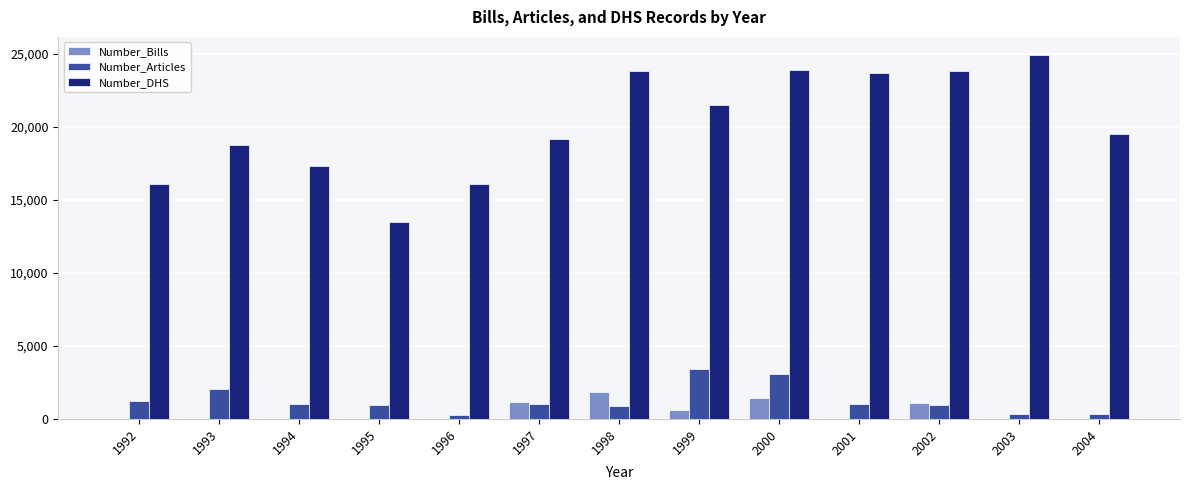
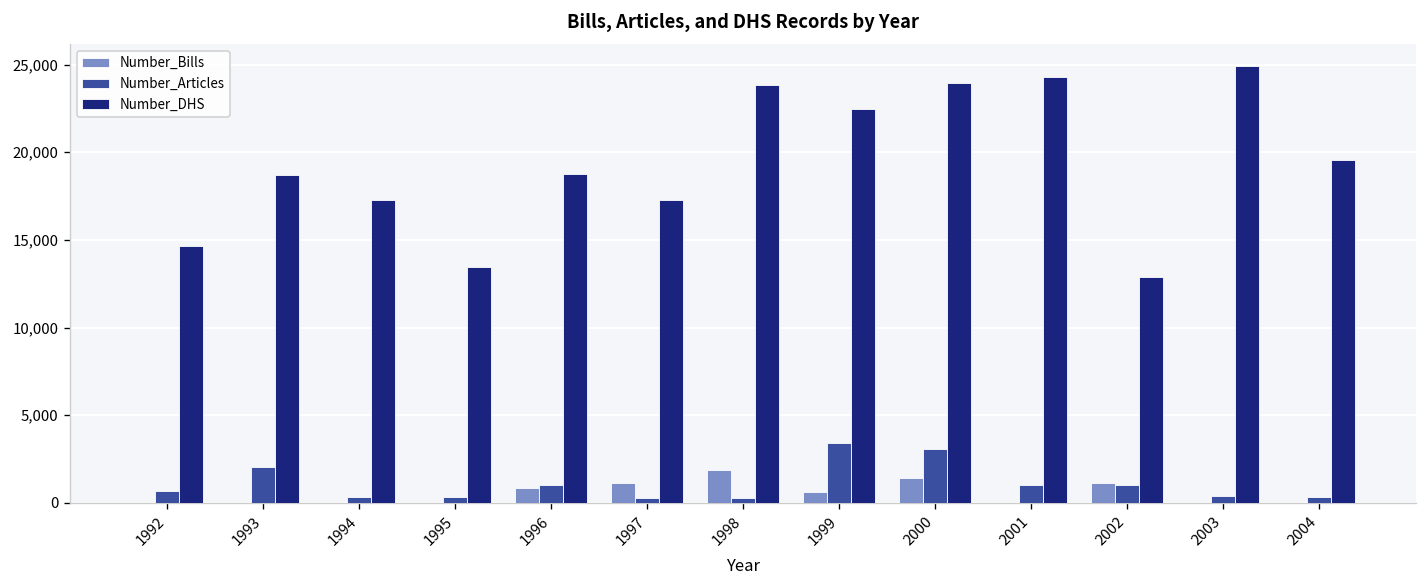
Number_Articles, 1992: 1,200 -> 700
Number_DHS, 1992: 16,100 -> 14,700
Number_Articles, 1994: 1,000 -> 300
Number_Articles, 1995: 1,000 -> 300
Number_Bills, 1996: 0 -> 800
Number_Articles, 1996: 300 -> 1,000
Number_DHS, 1996: 16,100 -> 18,800
Number_Articles, 1997: 1,000 -> 300
Number_DHS, 1997: 19,200 -> 17,300
Number_Articles, 1998: 900 -> 300
Number_DHS, 1999: 21,500 -> 22,500
Number_DHS, 2001: 23,700 -> 24,300
Number_DHS, 2002: 23,900 -> 12,900
